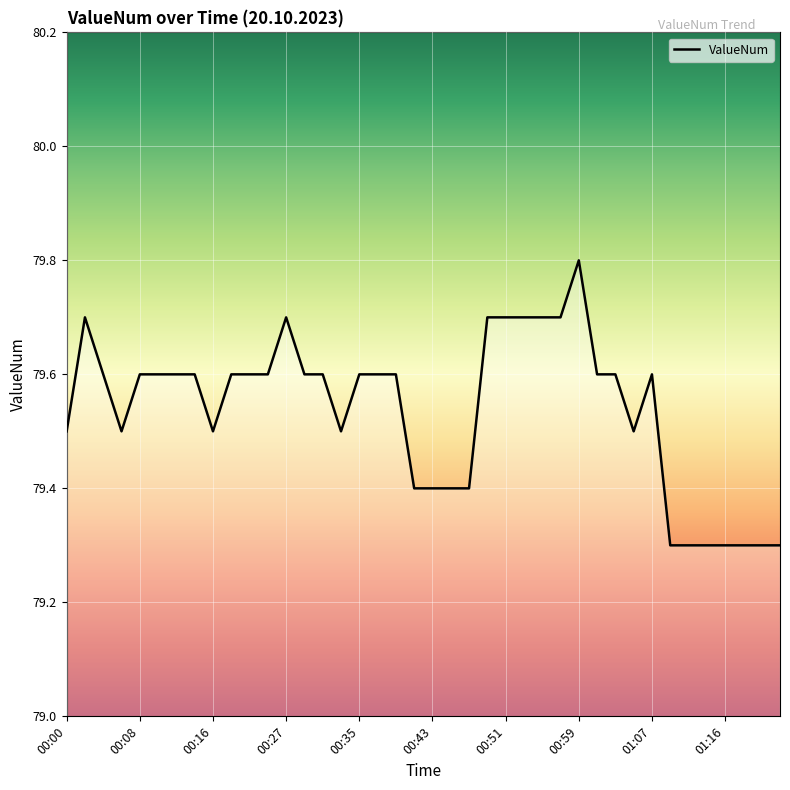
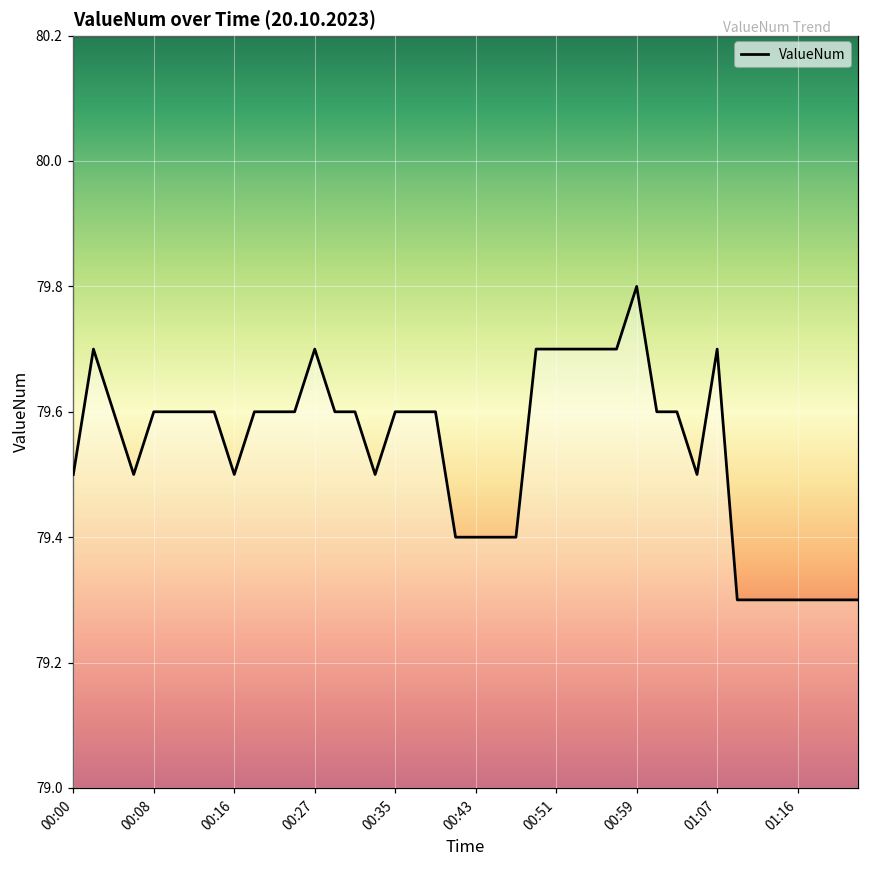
01:07: 79.6 -> 79.7
